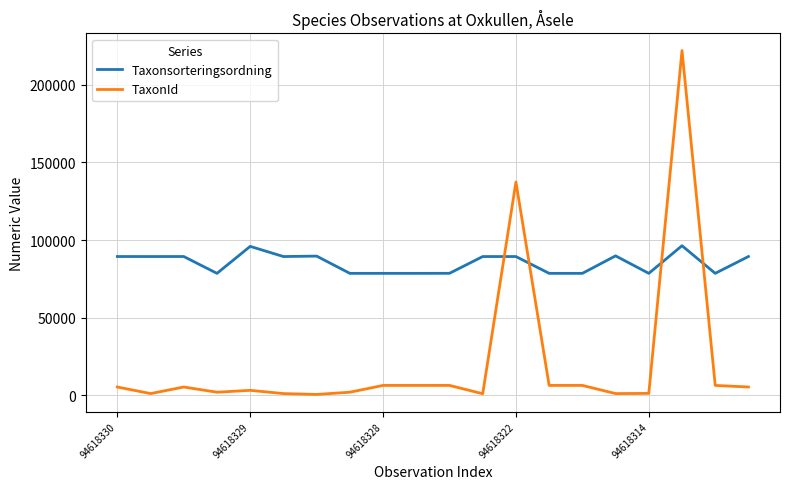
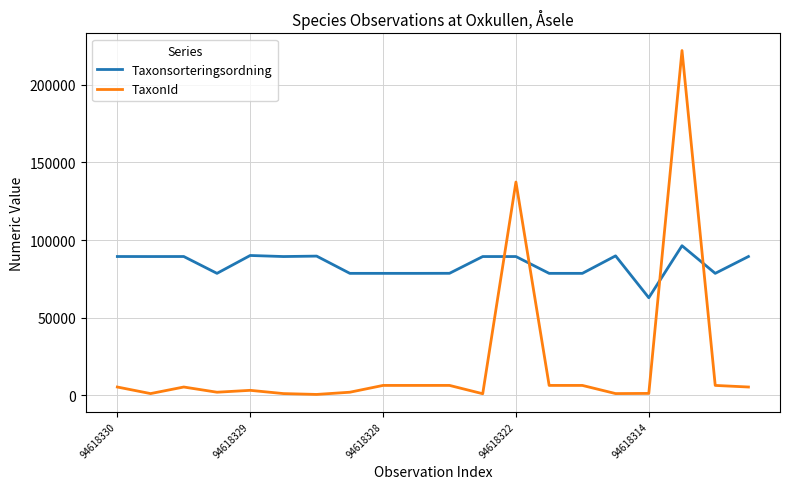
Taxonsorteringsordning, 94618329: 96000 -> 90000
Taxonsorteringsordning, 94618314: 79000 -> 63000
